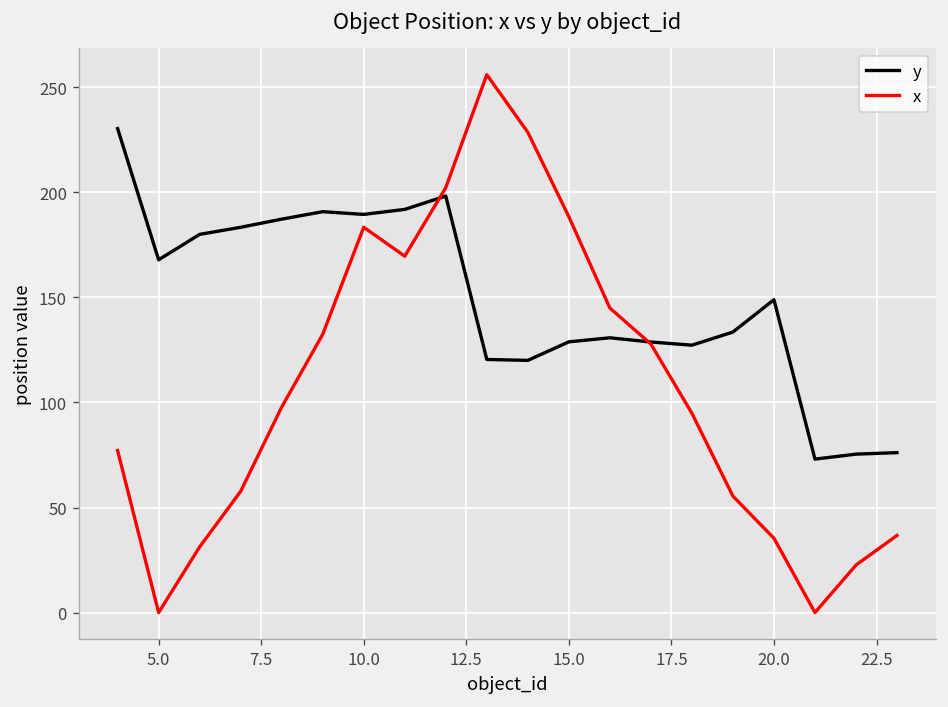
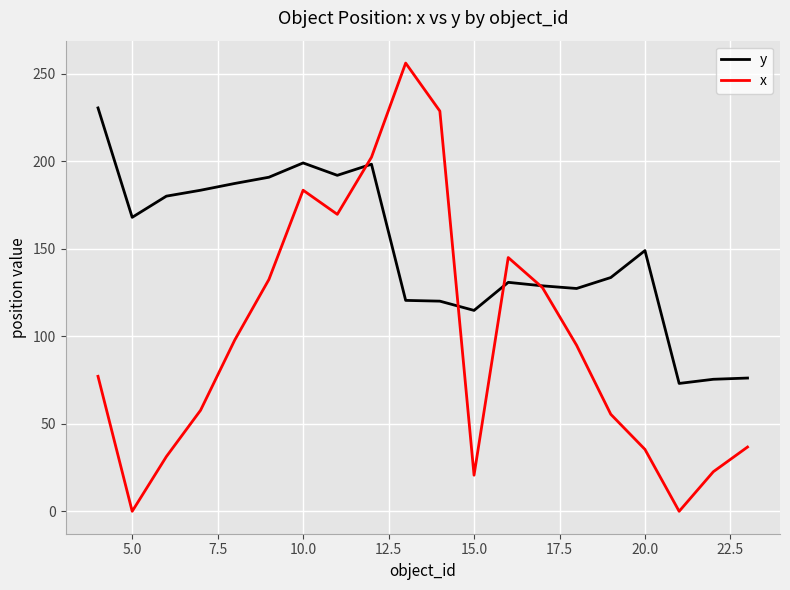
y, 10.0: 190 -> 199
y, 15.0: 129 -> 115
x, 15.0: 188 -> 21
